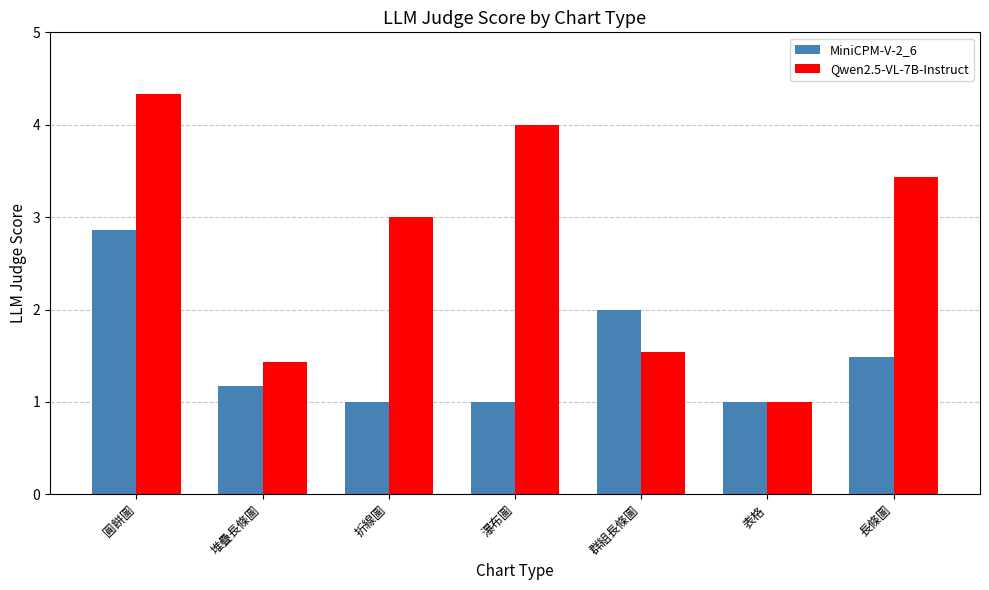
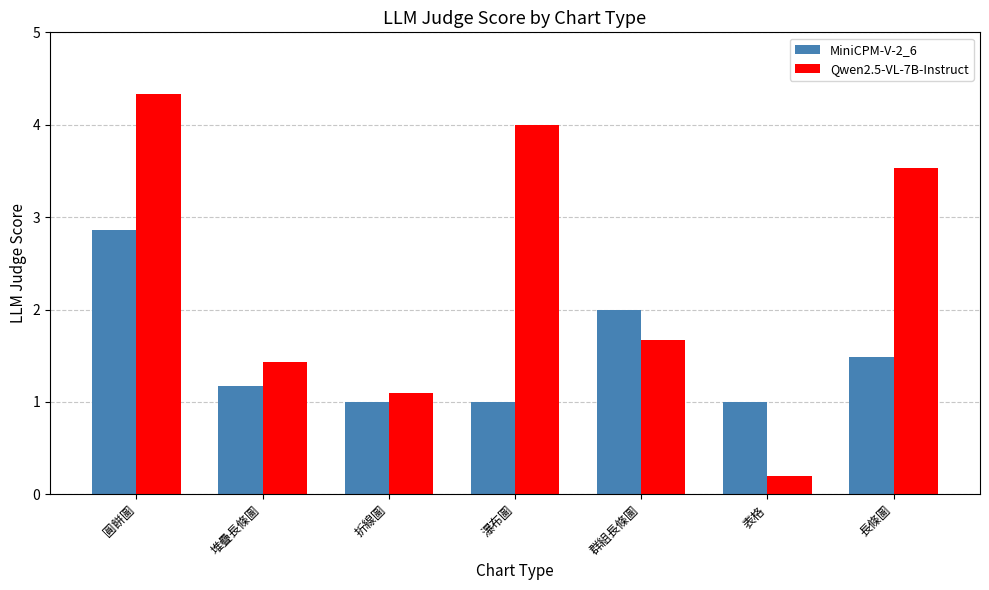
Qwen2.5-VL-7B-Instruct, 折線圖: 3.0 -> 1.1
Qwen2.5-VL-7B-Instruct, 群組長條圖: 1.5 -> 1.7
Qwen2.5-VL-7B-Instruct, 表格: 1.0 -> 0.2
Qwen2.5-VL-7B-Instruct, 長條圖: 3.4 -> 3.5
